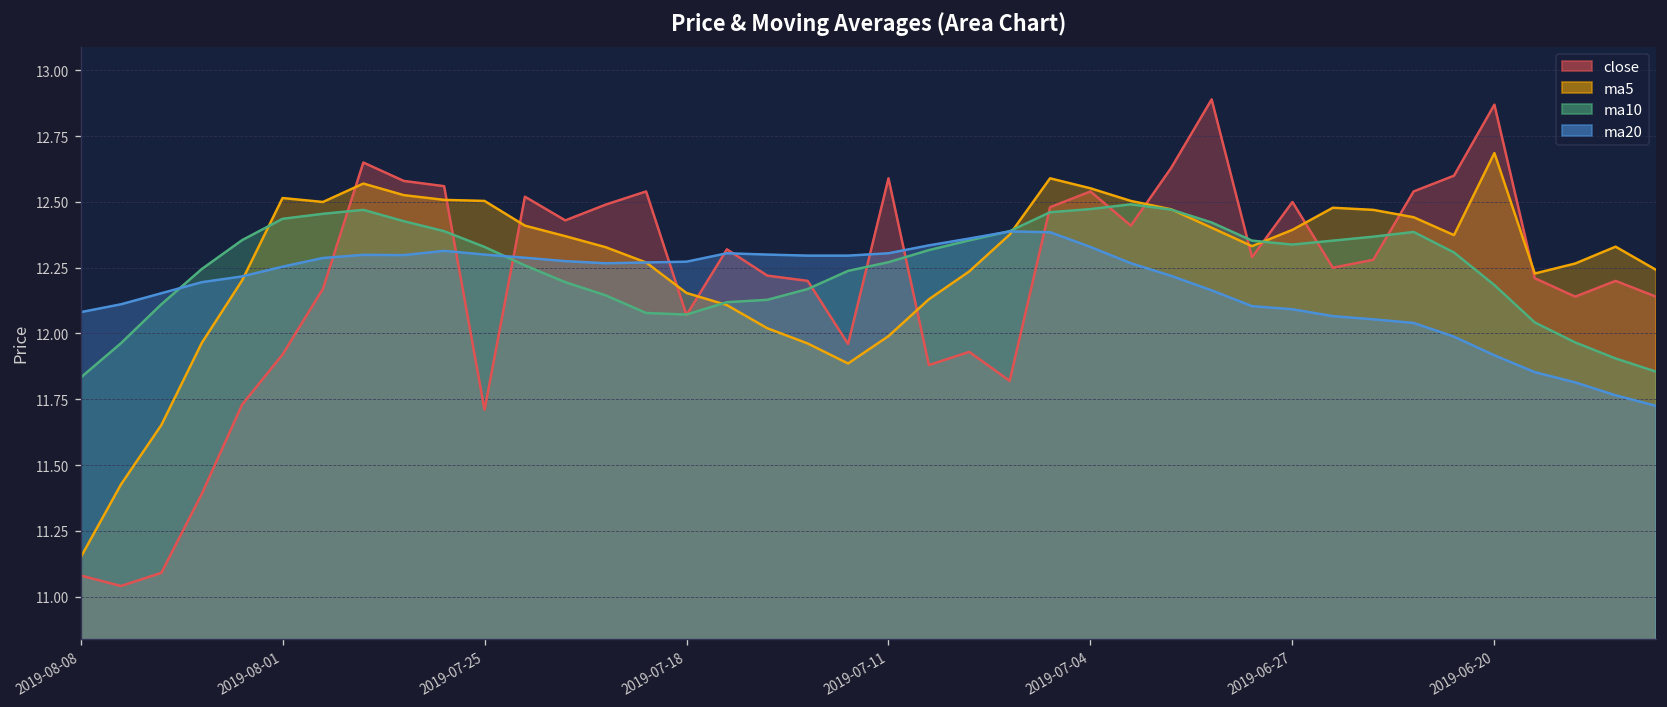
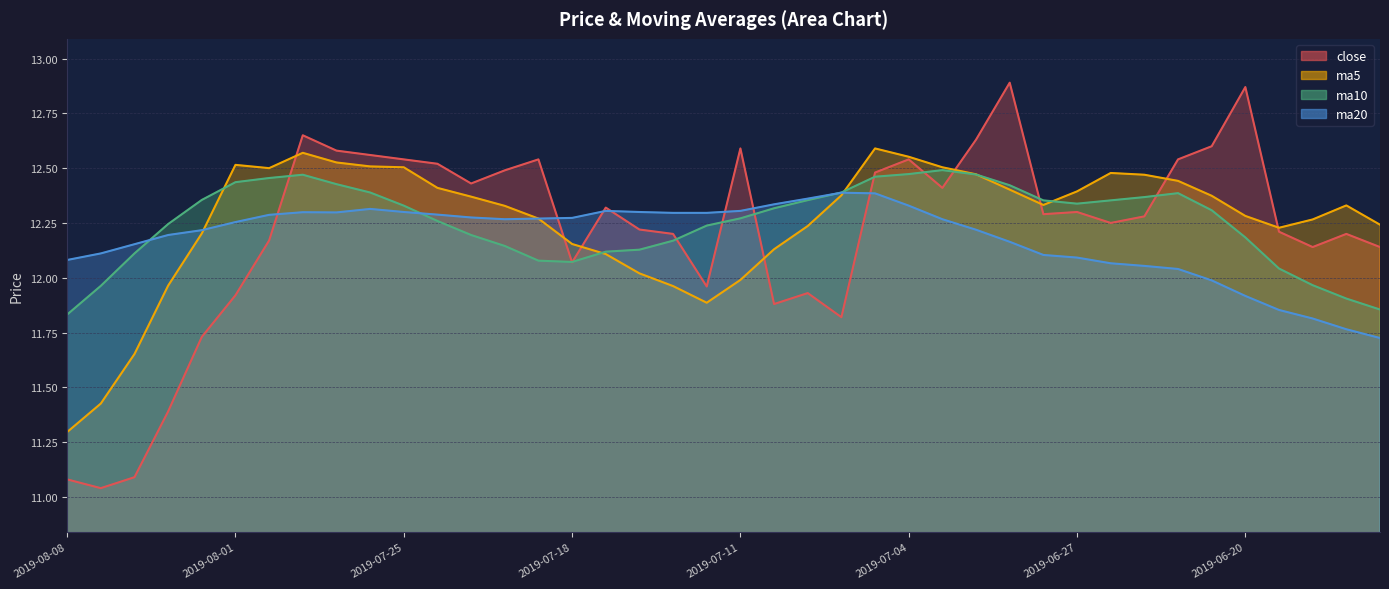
ma5, 2019-08-08: 11.15 -> 11.30
close, 2019-07-25: 11.71 -> 12.54
close, 2019-06-27: 12.5 -> 12.3
ma5, 2019-06-20: 12.69 -> 12.28
